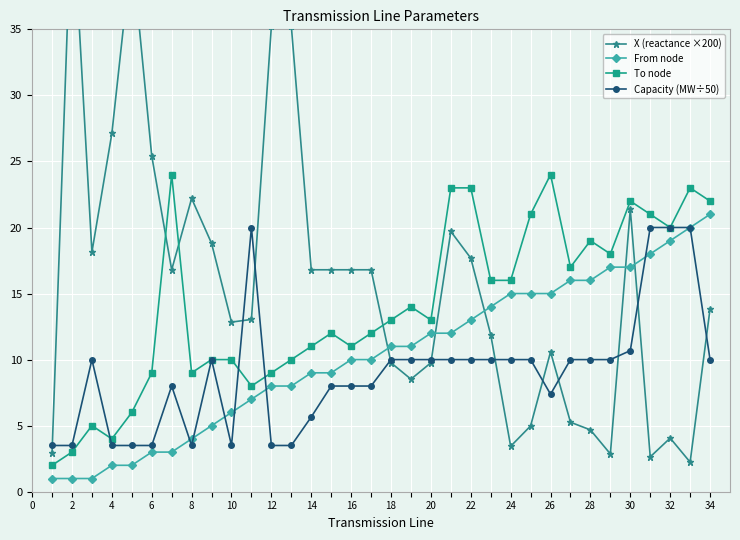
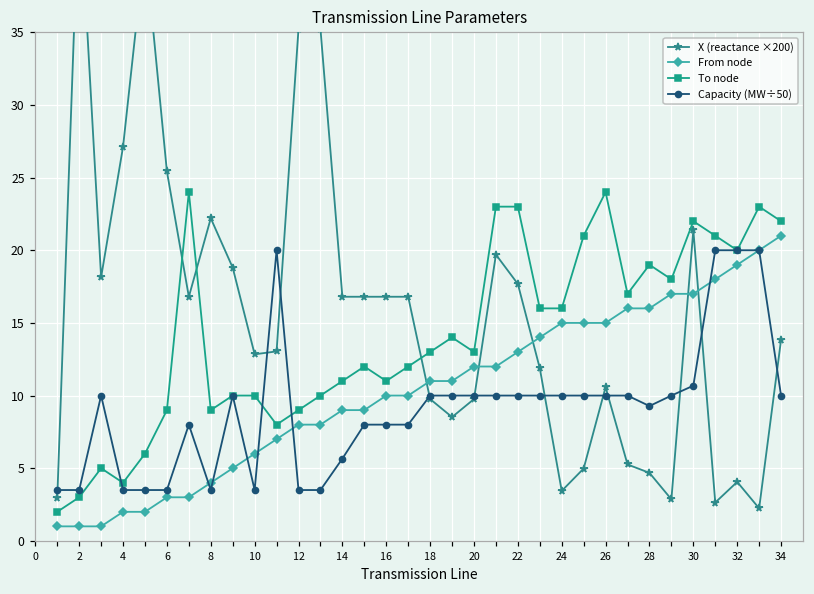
Capacity (MW÷50), 26: 7.4 -> 10.0
Capacity (MW÷50), 28: 10.0 -> 9.3
